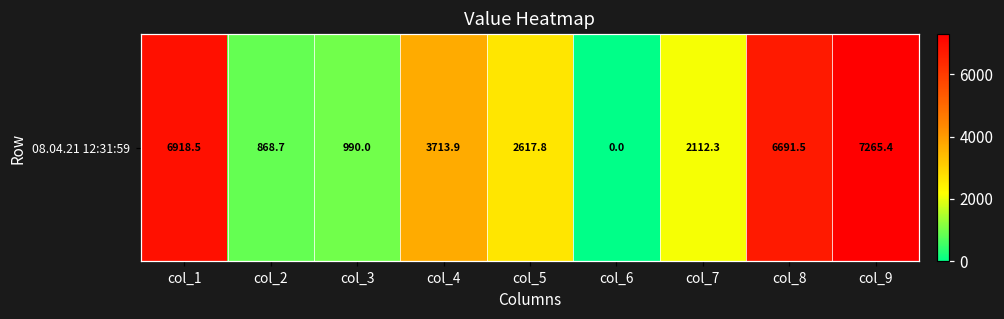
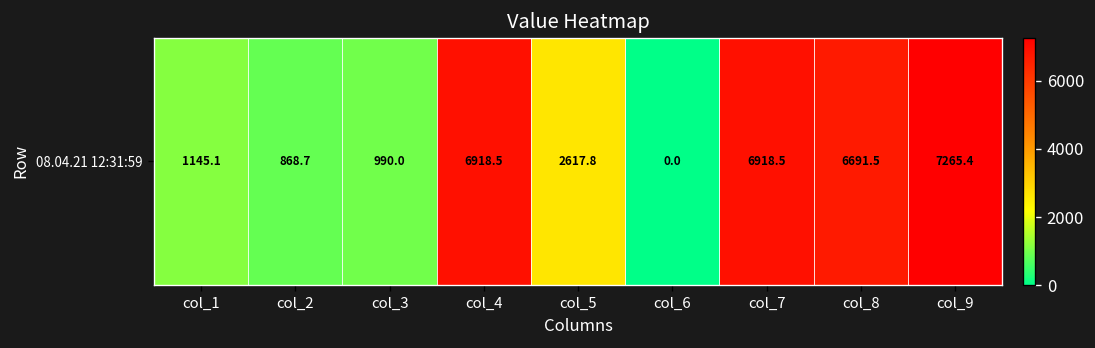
08.04.21 12:31:59, col_1: 6918.5 -> 1145.1
08.04.21 12:31:59, col_4: 3713.9 -> 6918.5
08.04.21 12:31:59, col_7: 2112.3 -> 6918.5
